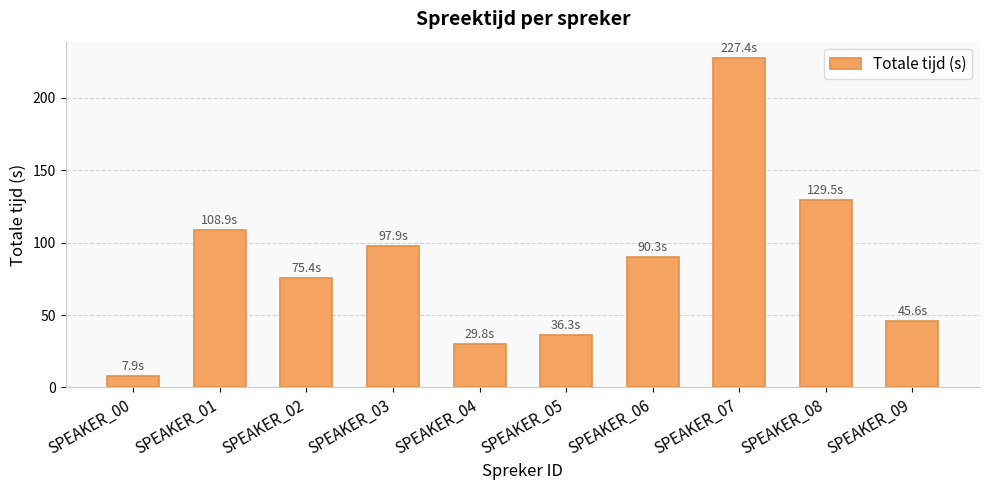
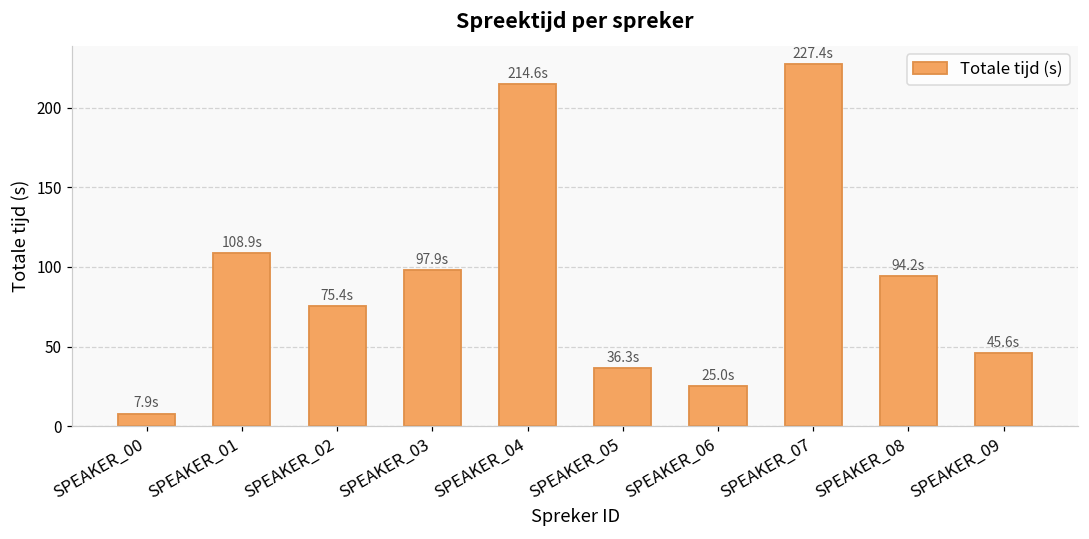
SPEAKER_04: 29.8s -> 214.6s
SPEAKER_06: 90.3s -> 25.0s
SPEAKER_08: 129.5s -> 94.2s
